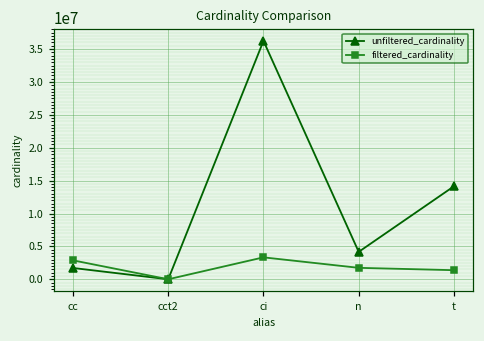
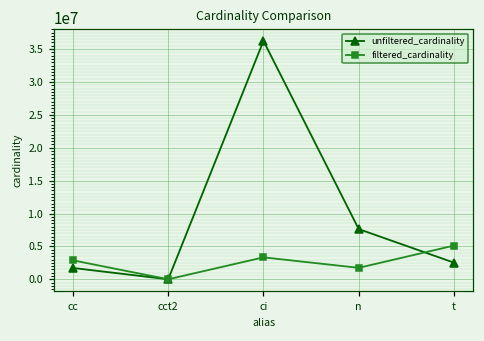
unfiltered_cardinality, n: 4000000 -> 8000000
unfiltered_cardinality, t: 14000000 -> 3000000
filtered_cardinality, t: 1000000 -> 5000000
